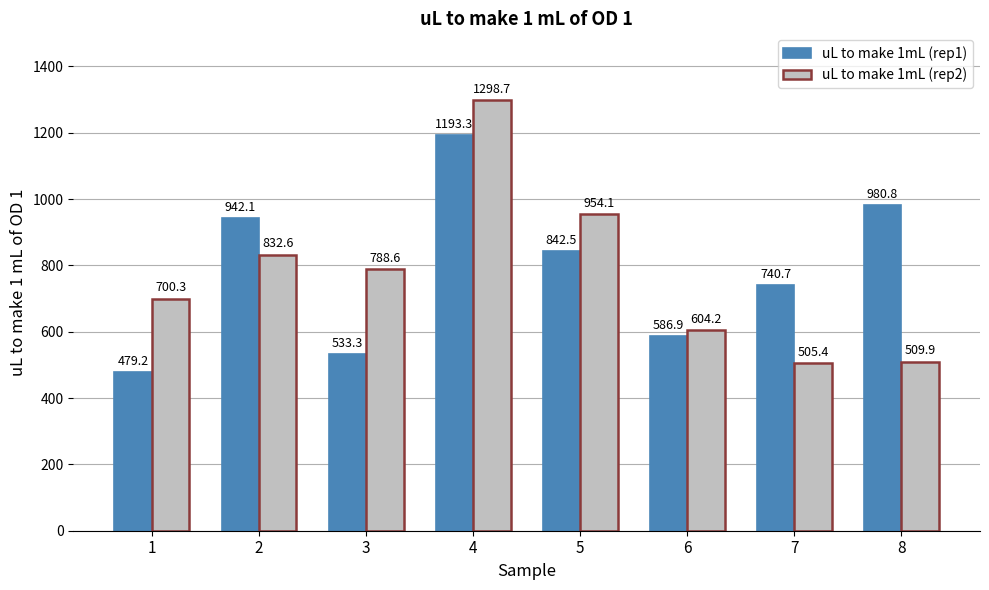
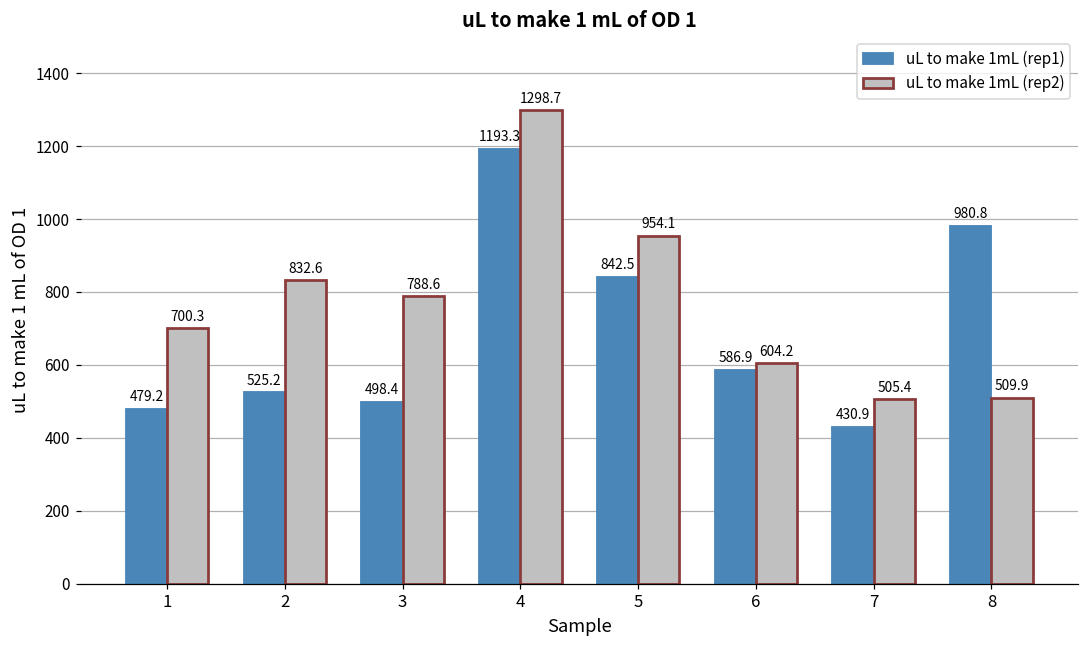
uL to make 1mL (rep1), 2: 942.1 -> 525.2
uL to make 1mL (rep1), 3: 533.3 -> 498.4
uL to make 1mL (rep1), 7: 740.7 -> 430.9
